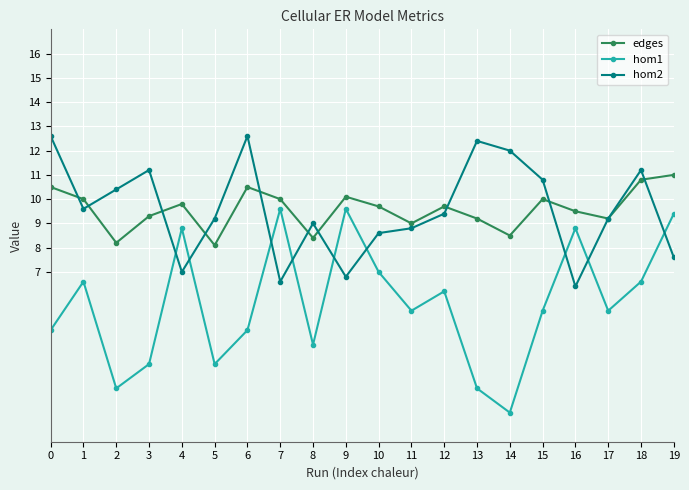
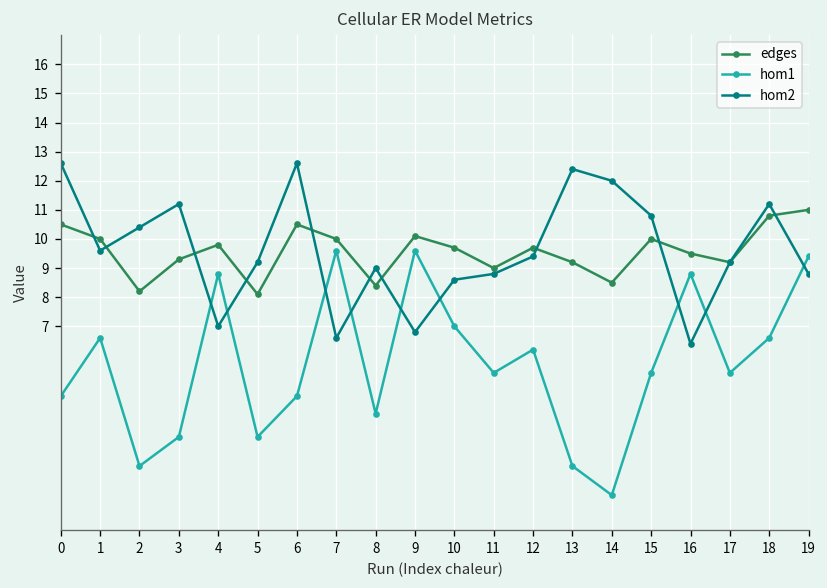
hom2, 19: 7.6 -> 8.8
